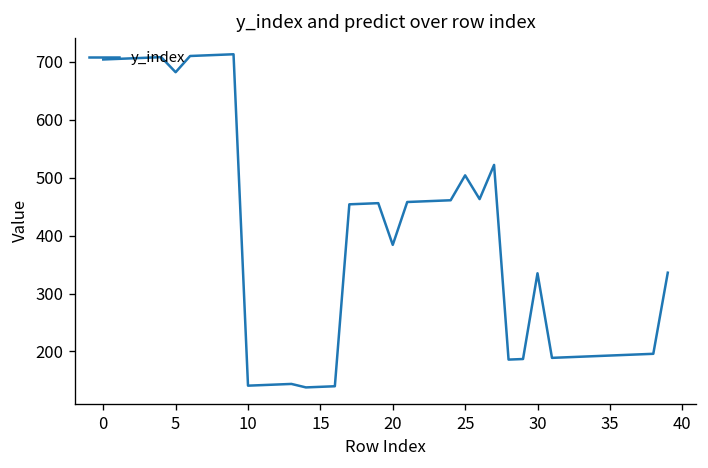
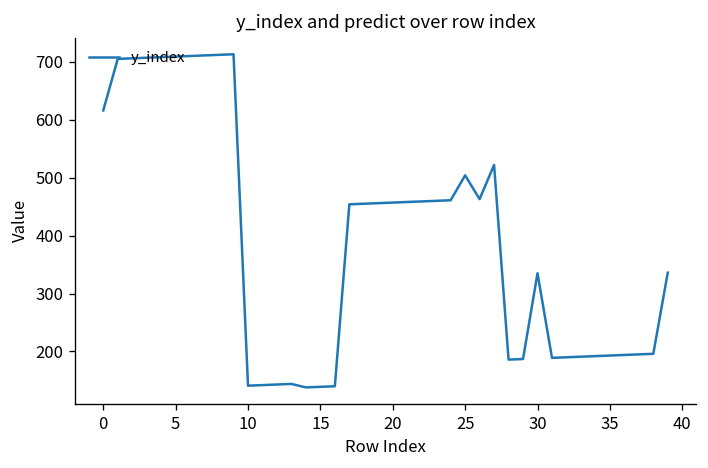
0: 700 -> 620
5: 680 -> 710
20: 380 -> 460
